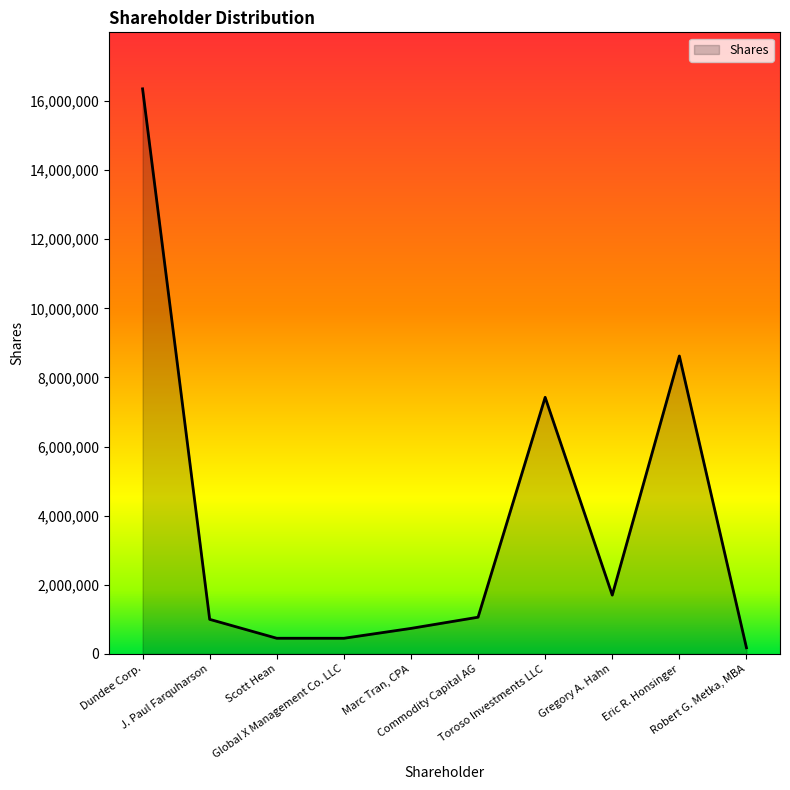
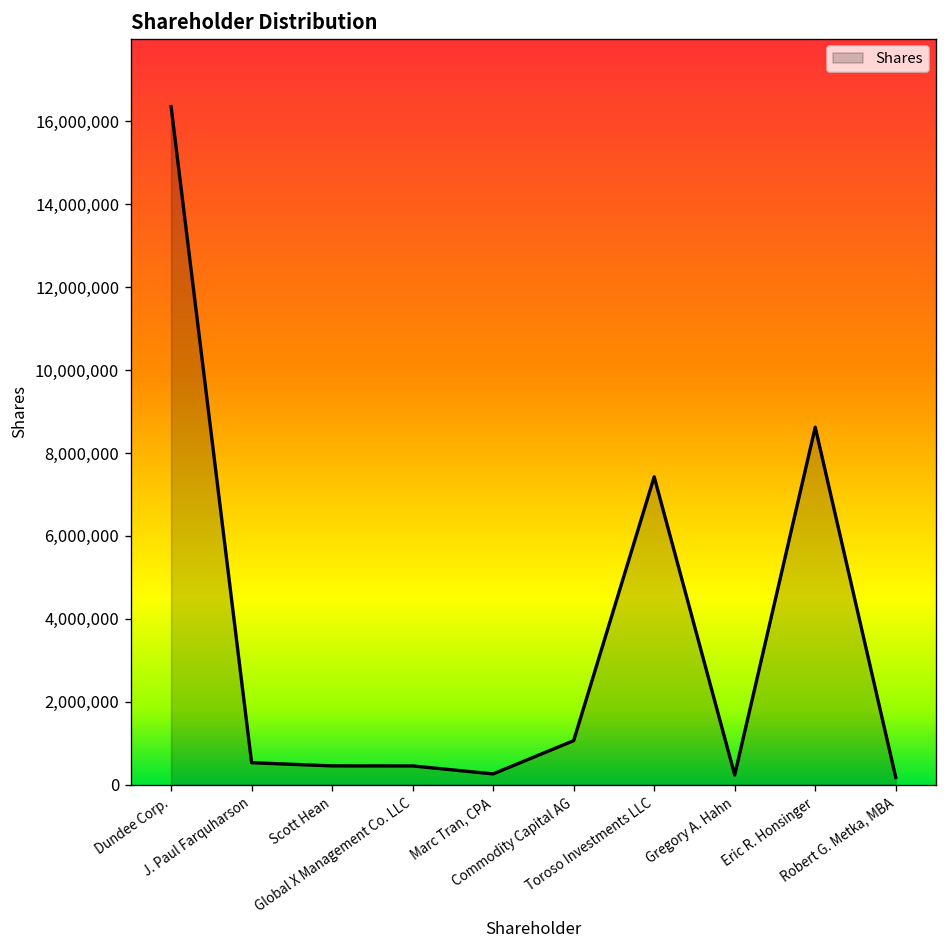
J. Paul Farquharson: 1,000,000 -> 500,000
Marc Tran, CPA: 700,000 -> 300,000
Gregory A. Hahn: 1,700,000 -> 200,000
